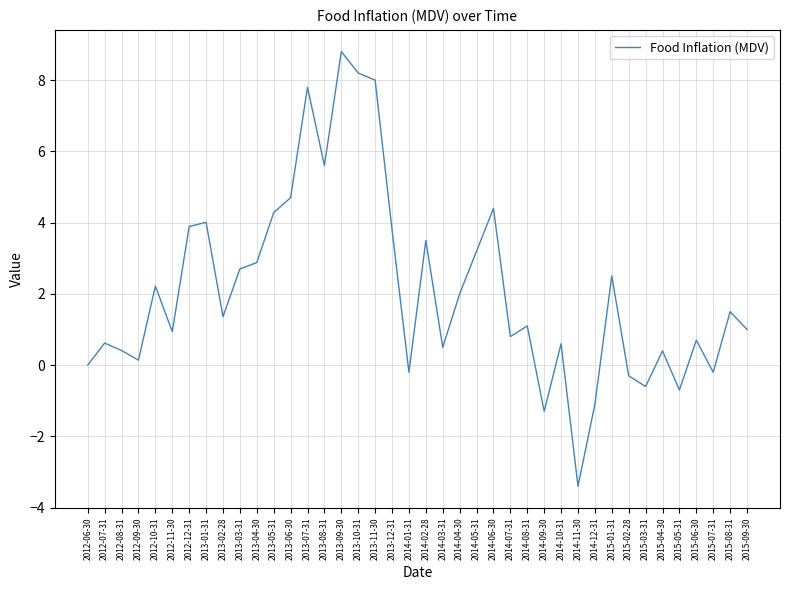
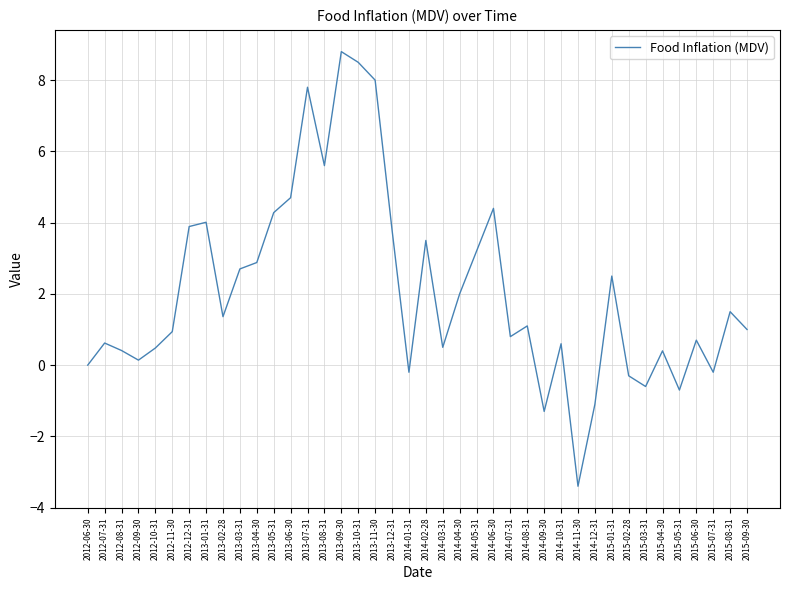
2012-10-31: 2.2 -> 0.5
2013-10-31: 8.2 -> 8.5
